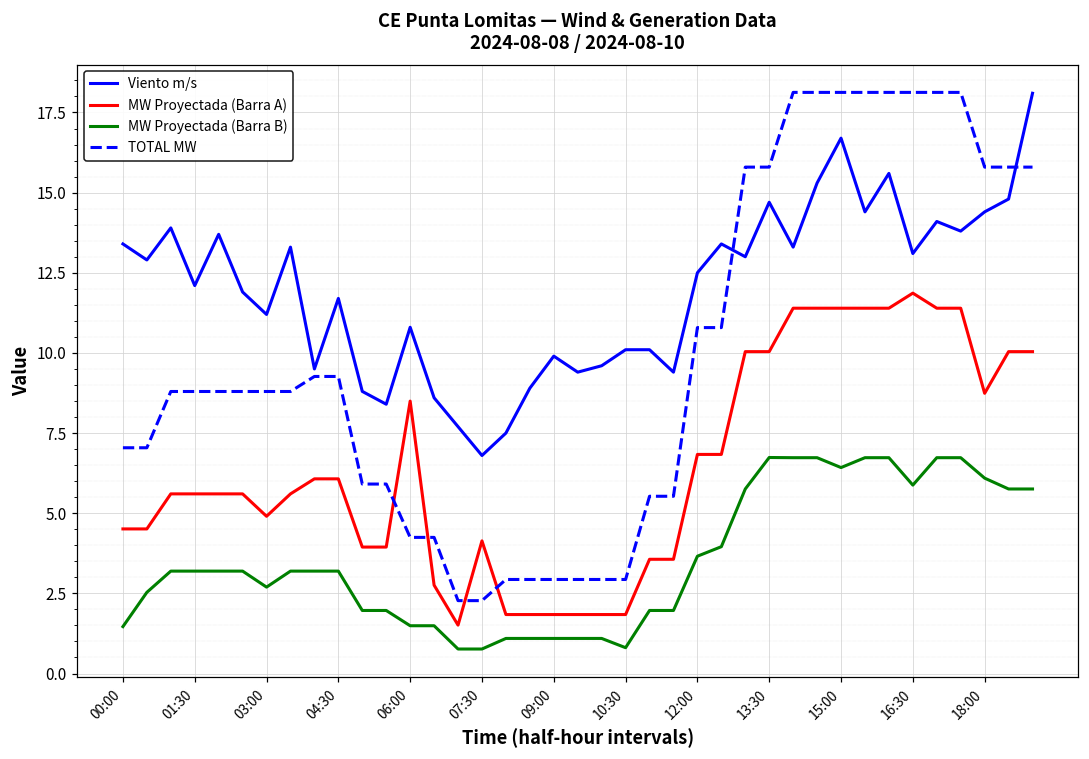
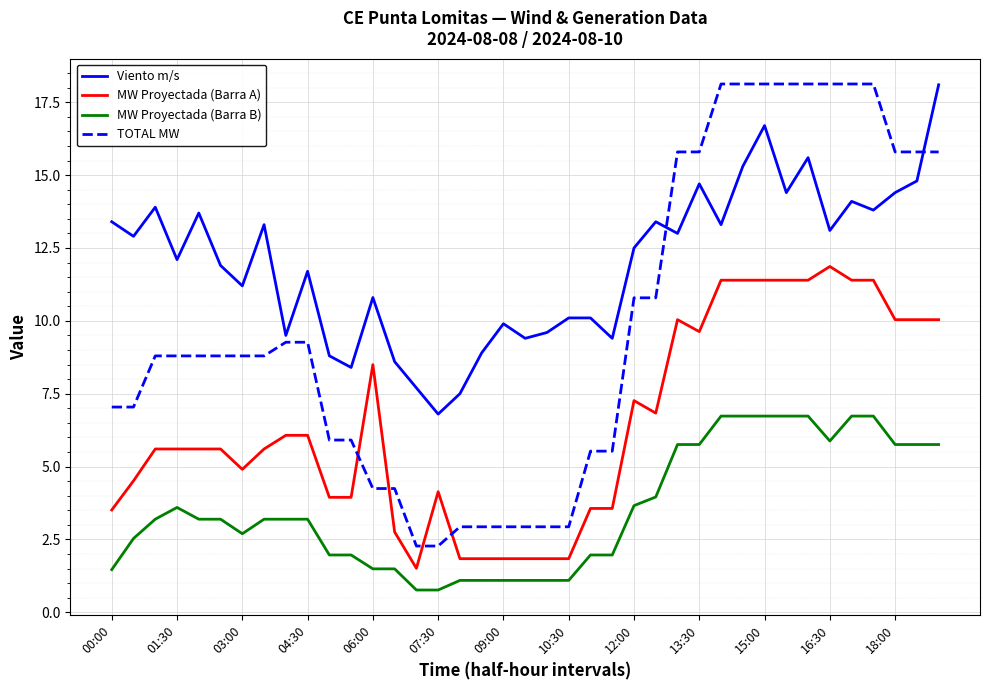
MW Proyectada (Barra A), 00:00: 4.5 -> 3.5
MW Proyectada (Barra B), 01:30: 3.2 -> 3.6
MW Proyectada (Barra B), 10:30: 0.8 -> 1.1
MW Proyectada (Barra A), 12:00: 6.8 -> 7.3
MW Proyectada (Barra A), 13:30: 10.0 -> 9.6
MW Proyectada (Barra B), 13:30: 6.7 -> 5.8
MW Proyectada (Barra B), 15:00: 6.4 -> 6.7
MW Proyectada (Barra A), 18:00: 8.7 -> 10.0
MW Proyectada (Barra B), 18:00: 6.1 -> 5.8
